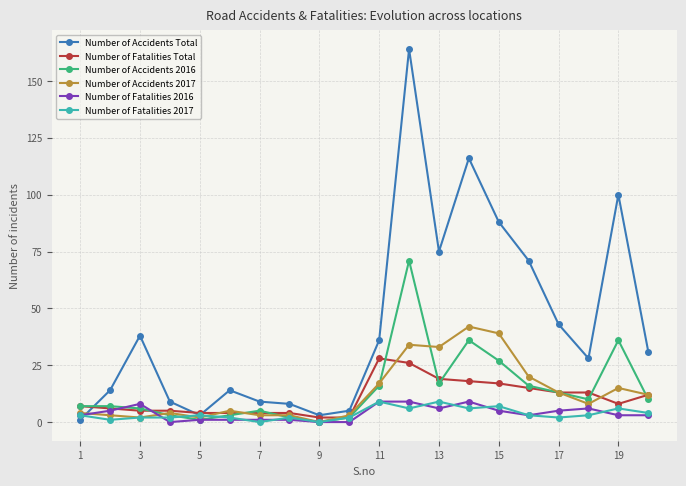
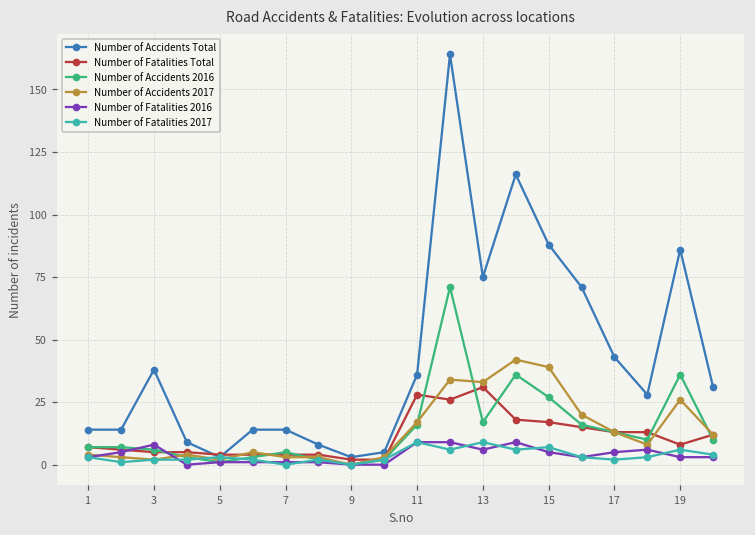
Number of Accidents Total, 1: 1 -> 14
Number of Accidents Total, 7: 9 -> 14
Number of Fatalities Total, 13: 19 -> 31
Number of Accidents Total, 19: 100 -> 86
Number of Accidents 2017, 19: 15 -> 26
